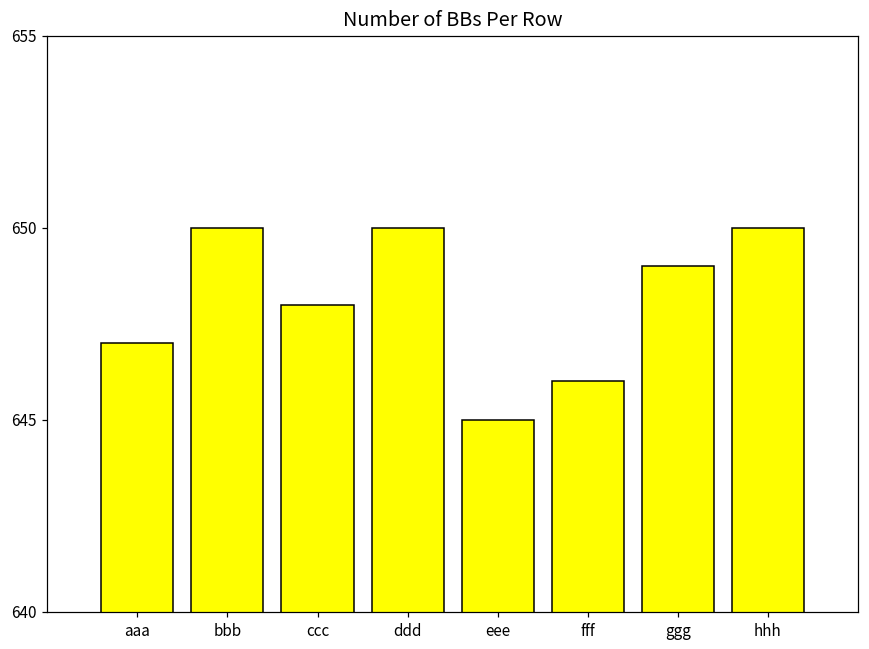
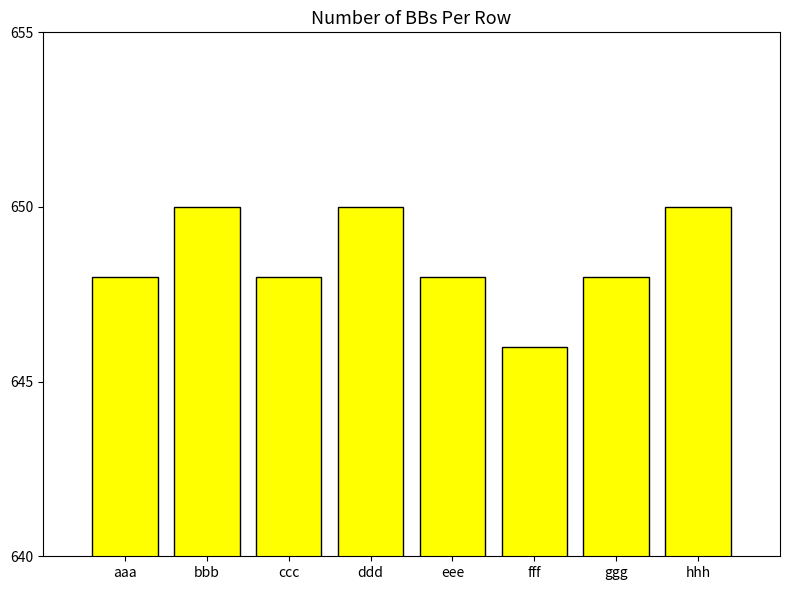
aaa: 647 -> 648
eee: 645 -> 648
ggg: 649 -> 648
